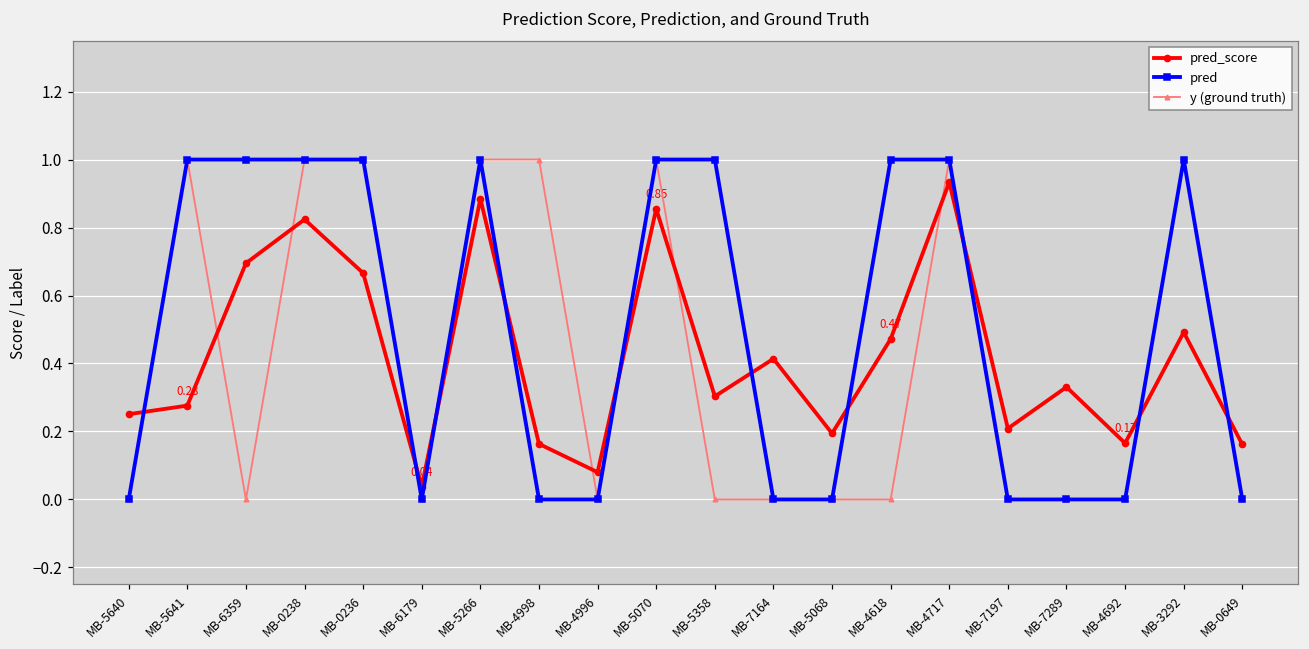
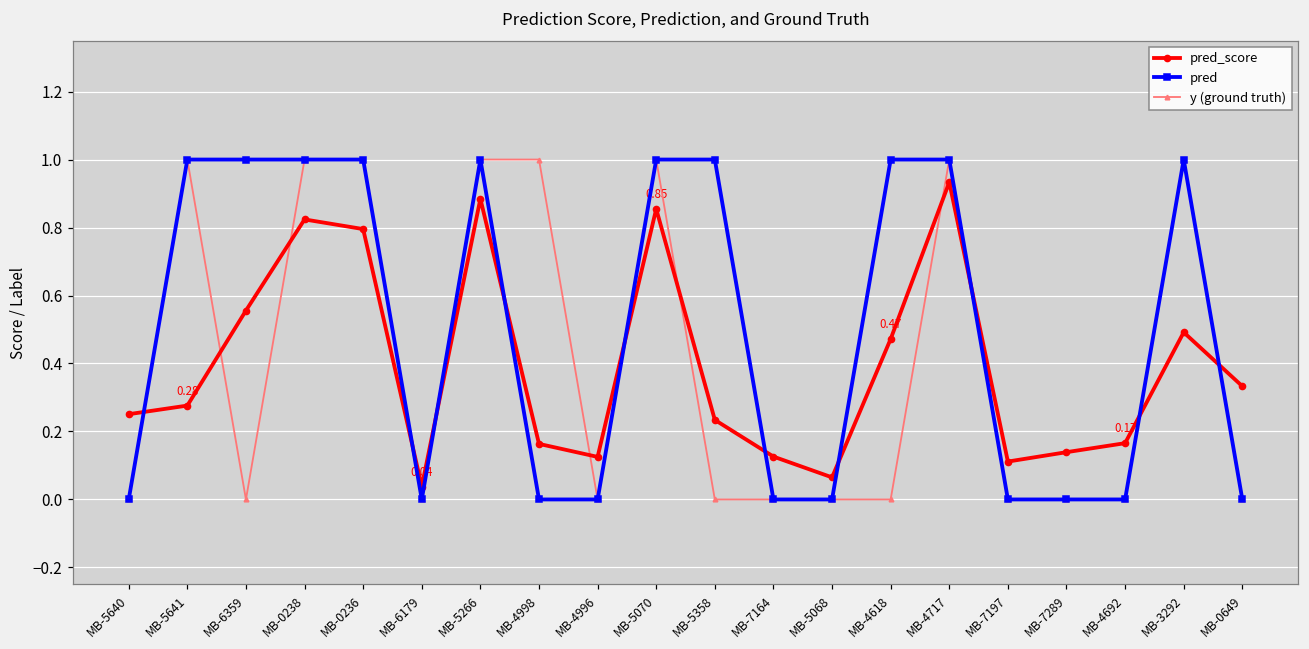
pred_score, MB-6359: 0.69 -> 0.56
pred_score, MB-0236: 0.67 -> 0.80
pred_score, MB-4996: 0.08 -> 0.13
pred_score, MB-5358: 0.30 -> 0.23
pred_score, MB-7164: 0.41 -> 0.13
pred_score, MB-5068: 0.19 -> 0.06
pred_score, MB-7197: 0.21 -> 0.11
pred_score, MB-7289: 0.33 -> 0.14
pred_score, MB-0649: 0.16 -> 0.33
